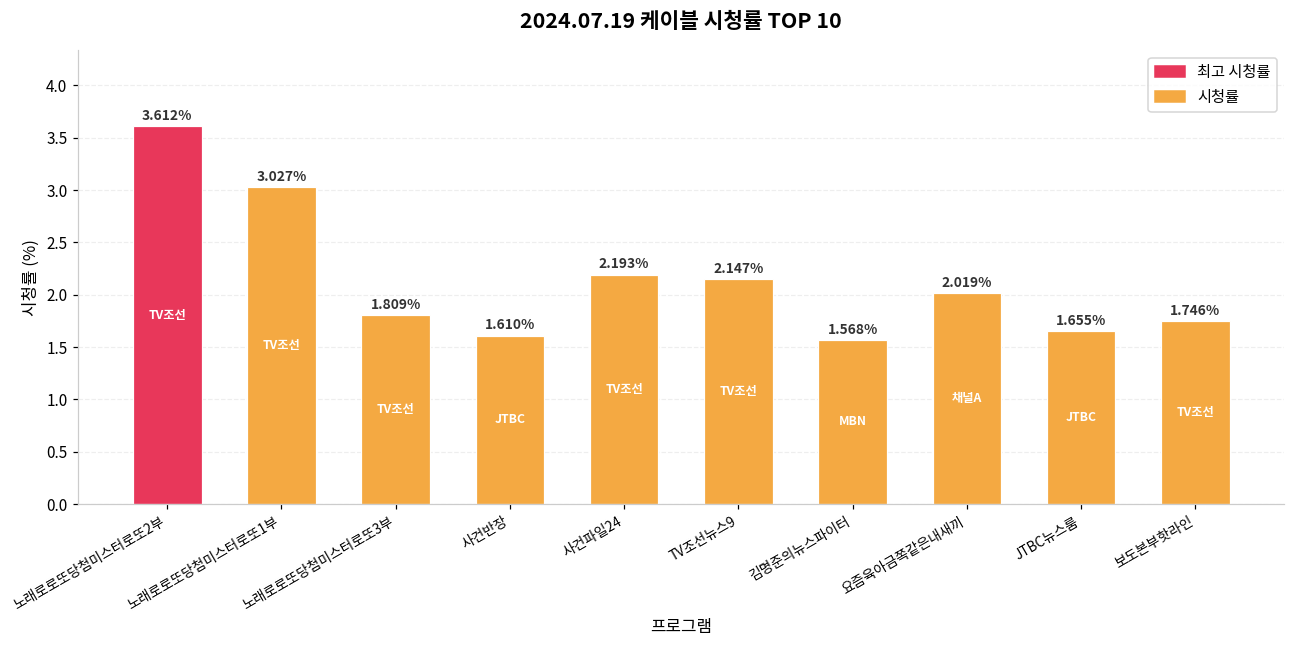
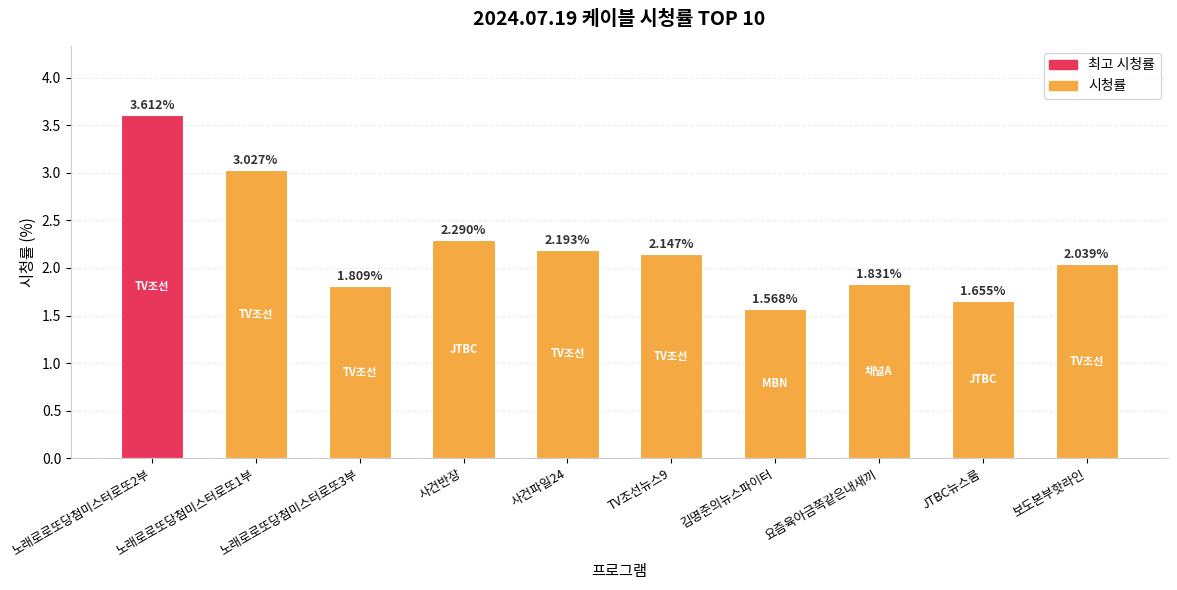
사건반장: 1.610% -> 2.290%
요즘육아금쪽같은내새끼: 2.019% -> 1.831%
보도본부핫라인: 1.746% -> 2.039%
